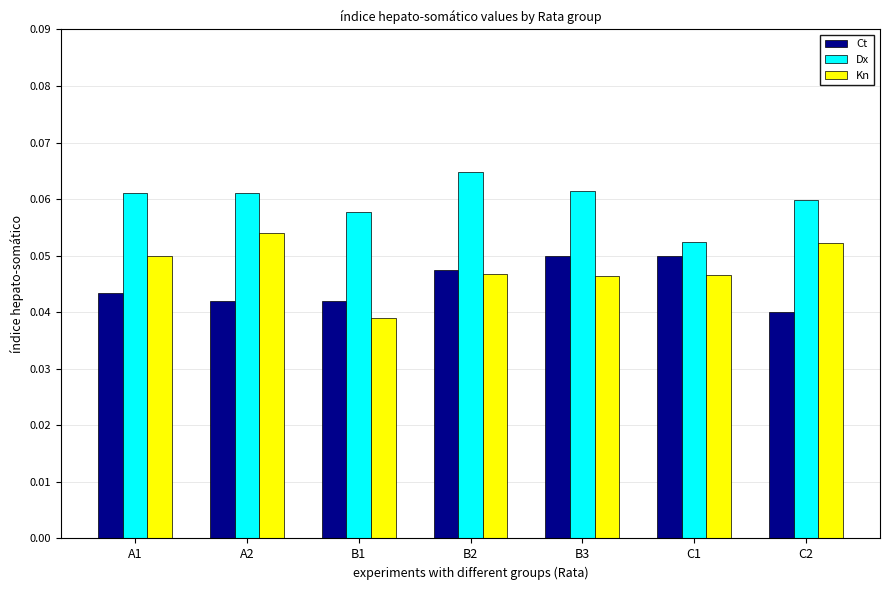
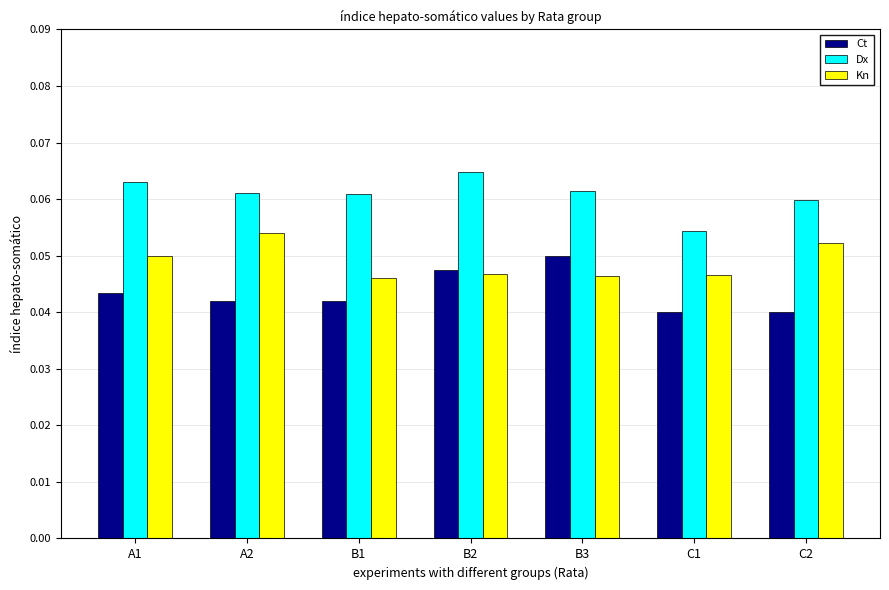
Dx, A1: 0.061 -> 0.063
Dx, B1: 0.058 -> 0.061
Kn, B1: 0.039 -> 0.046
Ct, C1: 0.05 -> 0.04
Dx, C1: 0.052 -> 0.054
